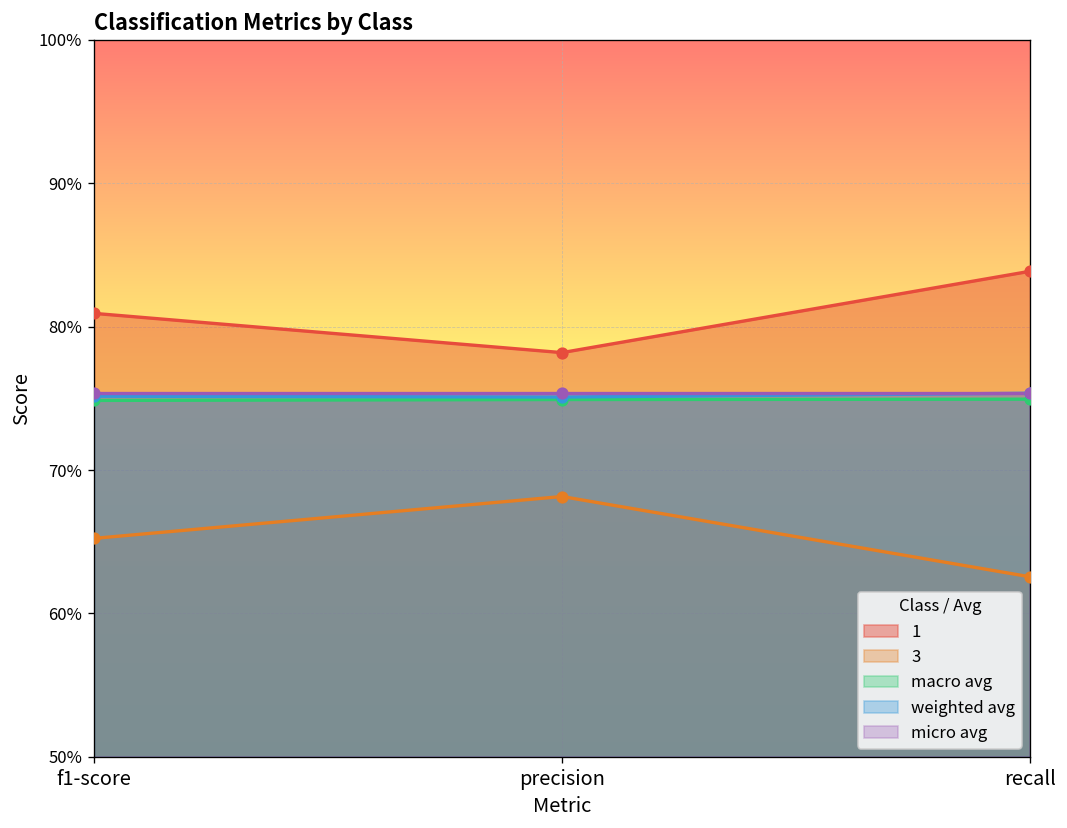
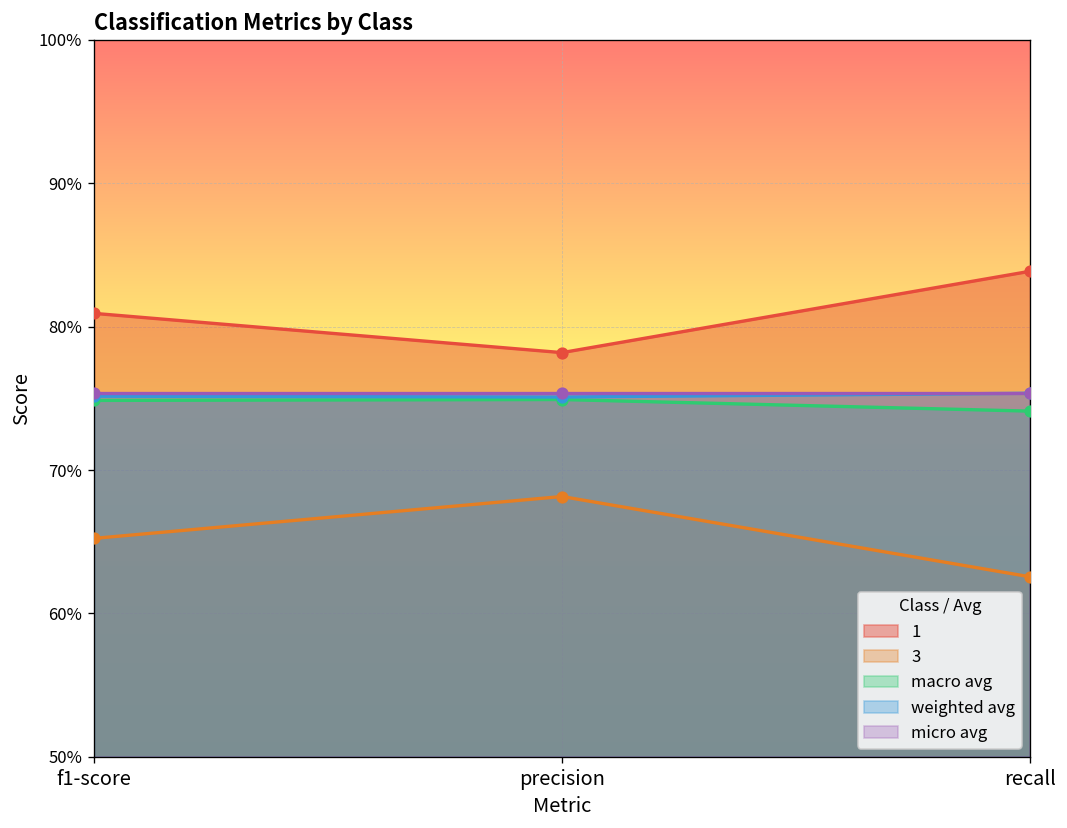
macro avg, recall: 74.9% -> 74.1%
